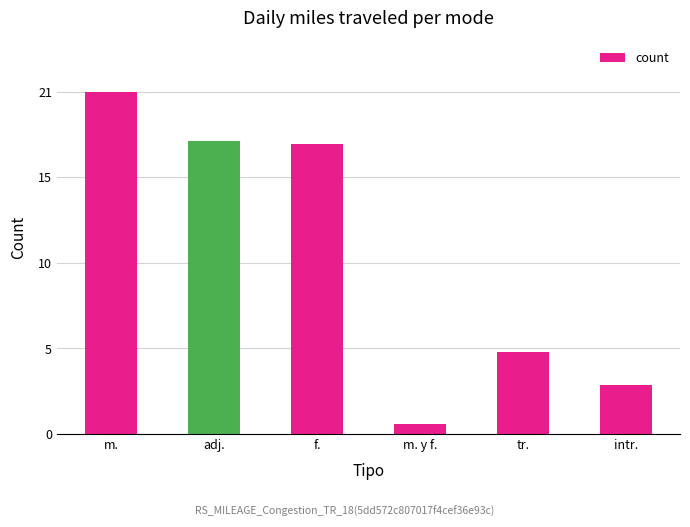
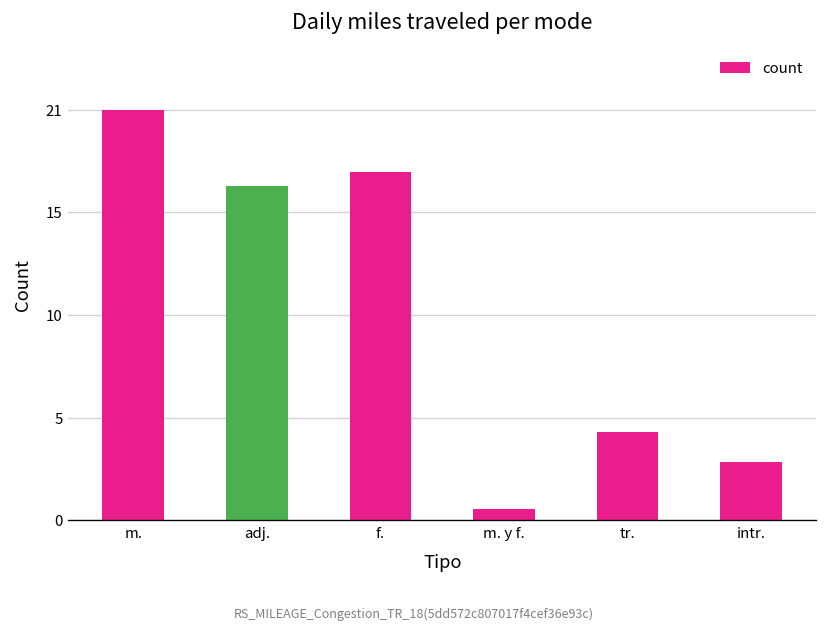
adj.: 18.0 -> 17.1
tr.: 5.0 -> 4.5
